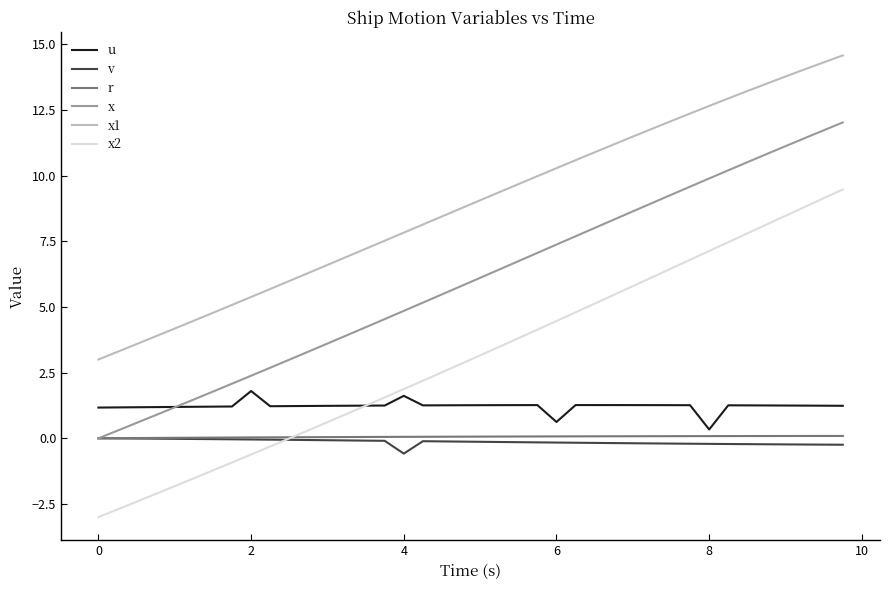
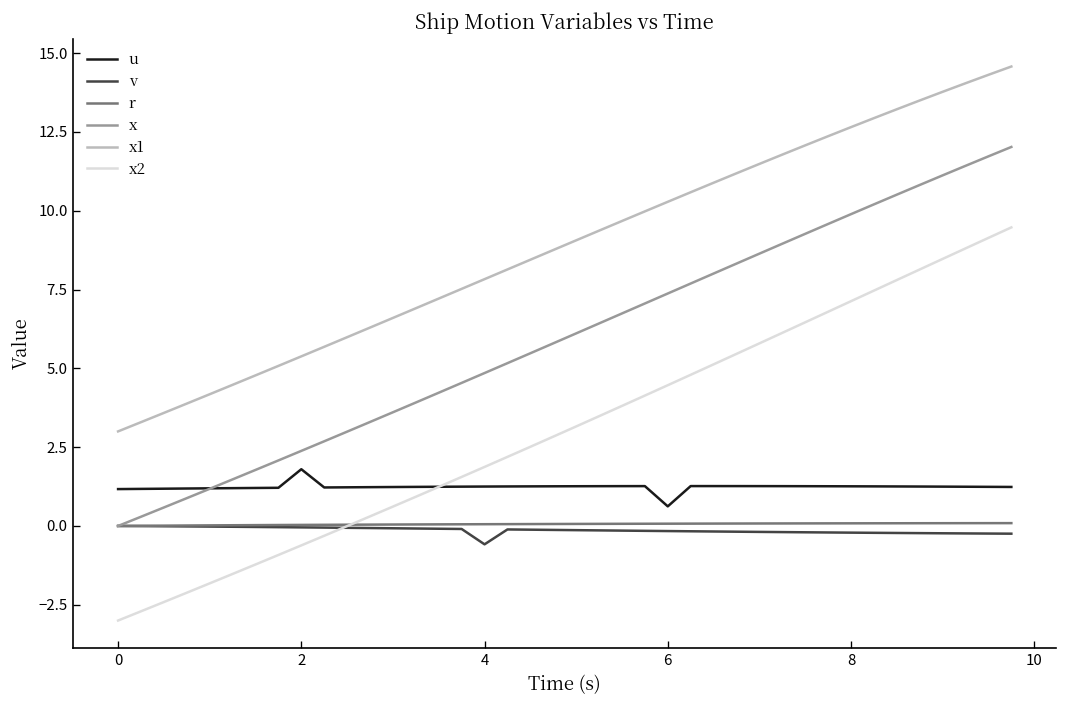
u, 4: 1.6 -> 1.3
u, 8: 0.3 -> 1.3
